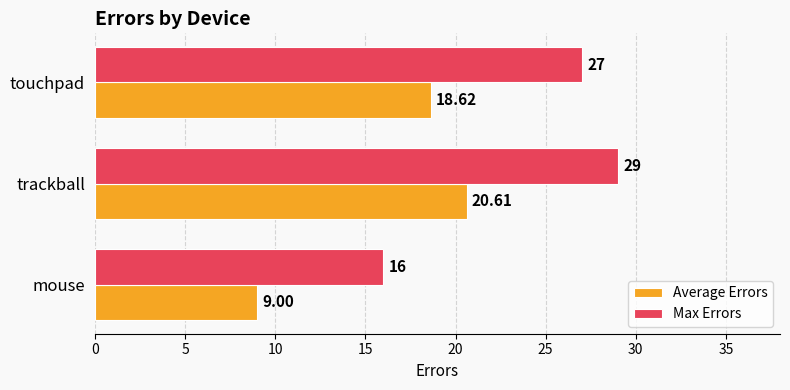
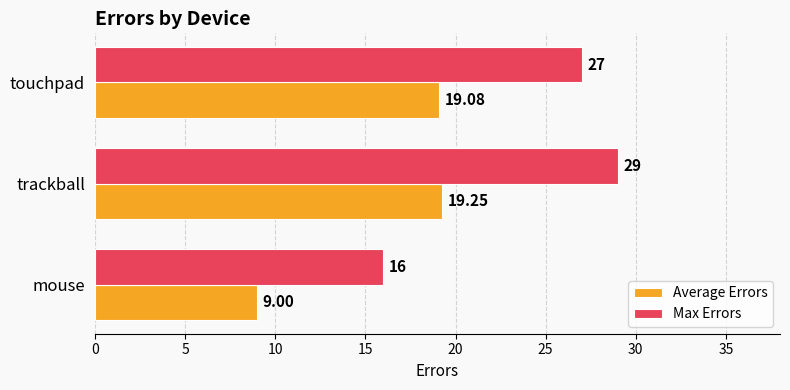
Average Errors, touchpad: 18.62 -> 19.08
Average Errors, trackball: 20.61 -> 19.25
